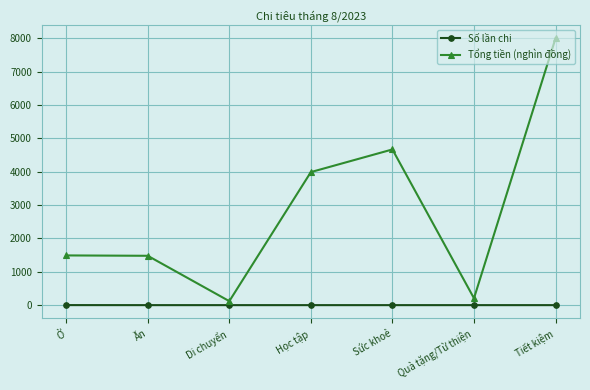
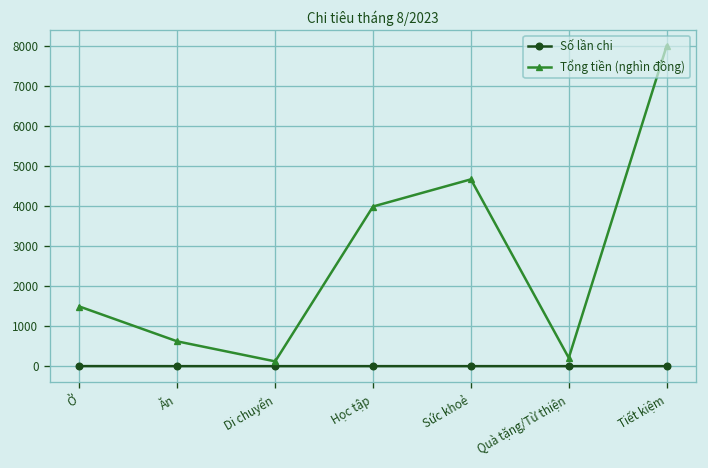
Tổng tiền (nghìn đồng), Ăn: 1500 -> 600
